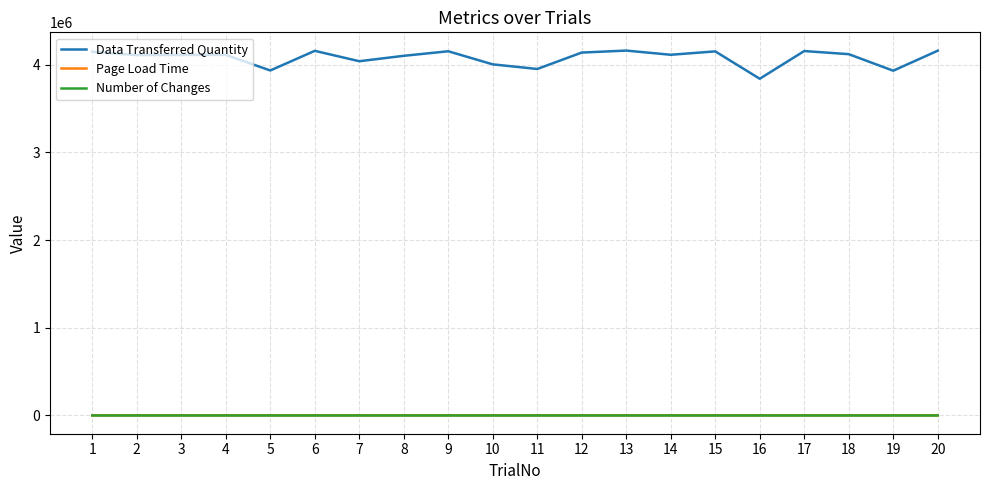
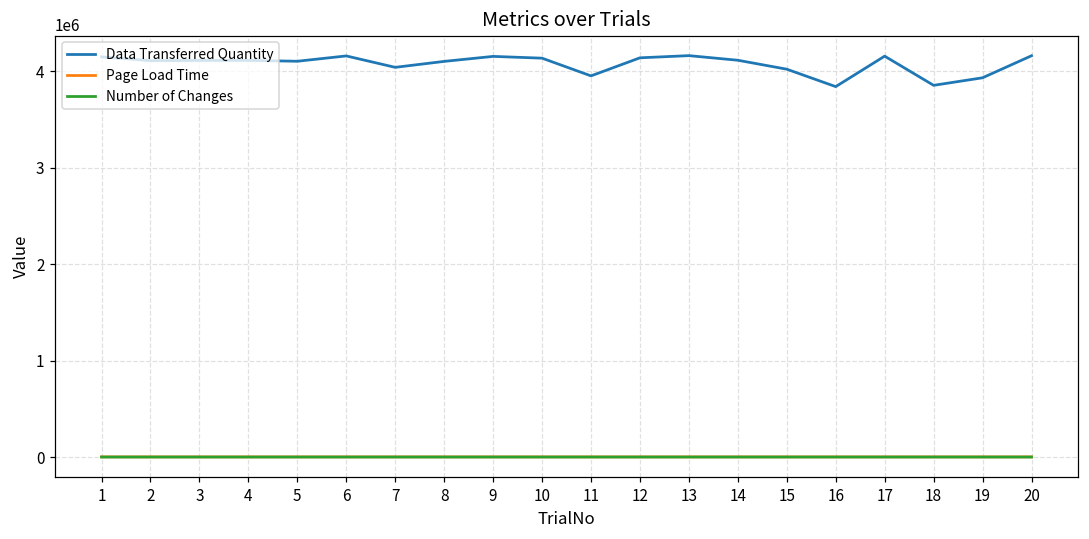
Data Transferred Quantity, 5: 3900000 -> 4100000
Data Transferred Quantity, 10: 4000000 -> 4100000
Data Transferred Quantity, 15: 4200000 -> 4000000
Data Transferred Quantity, 18: 4100000 -> 3900000
